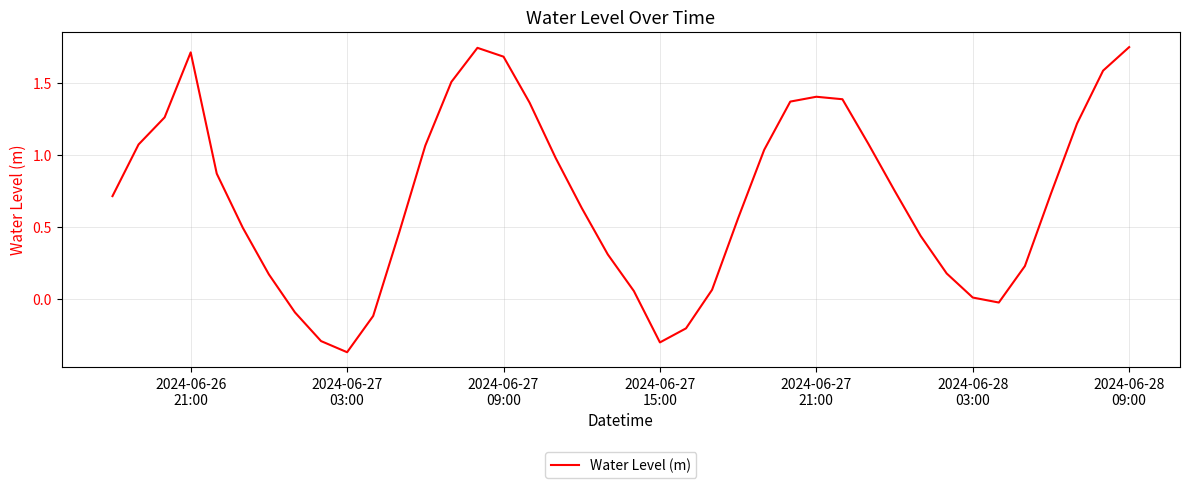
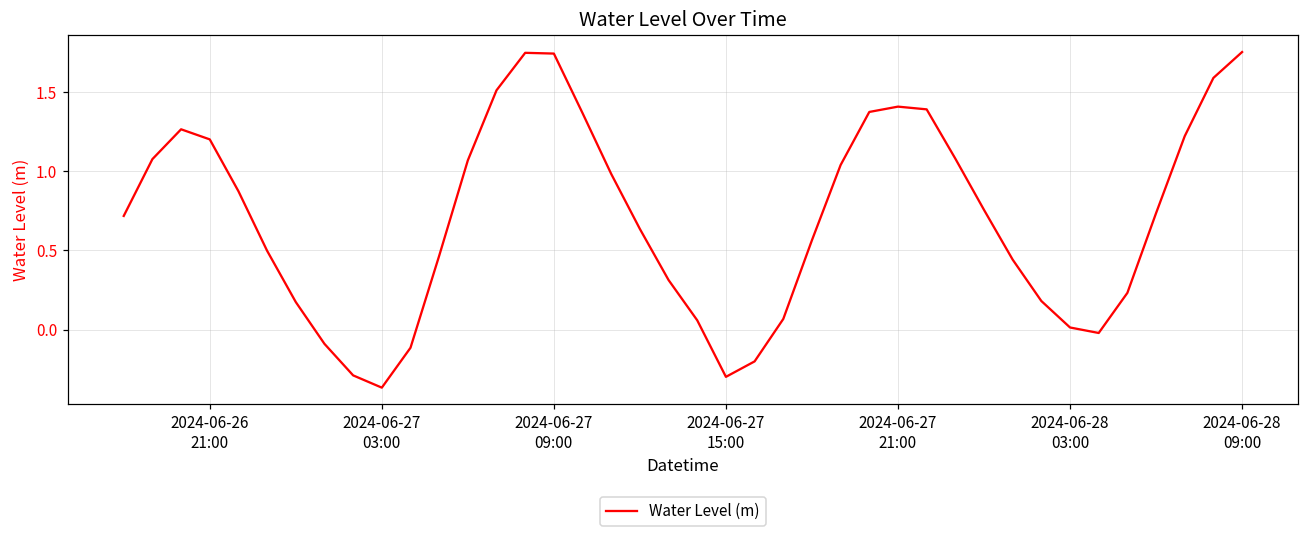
2024-06-26 21:00: 1.72 -> 1.20
2024-06-27 09:00: 1.69 -> 1.74
